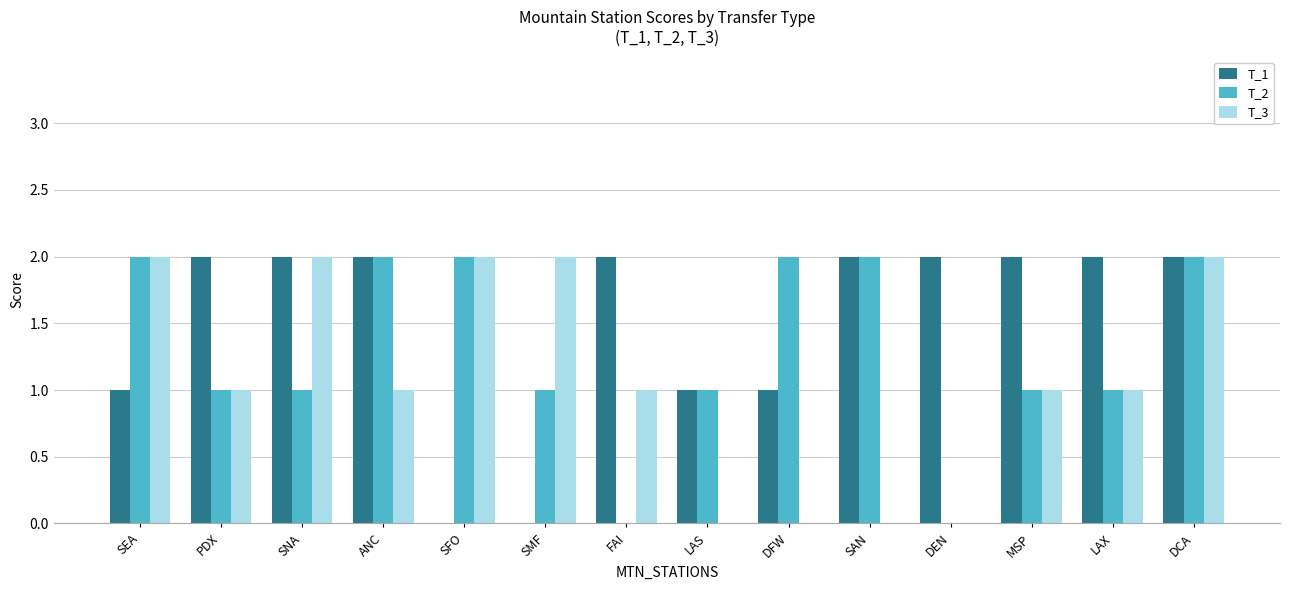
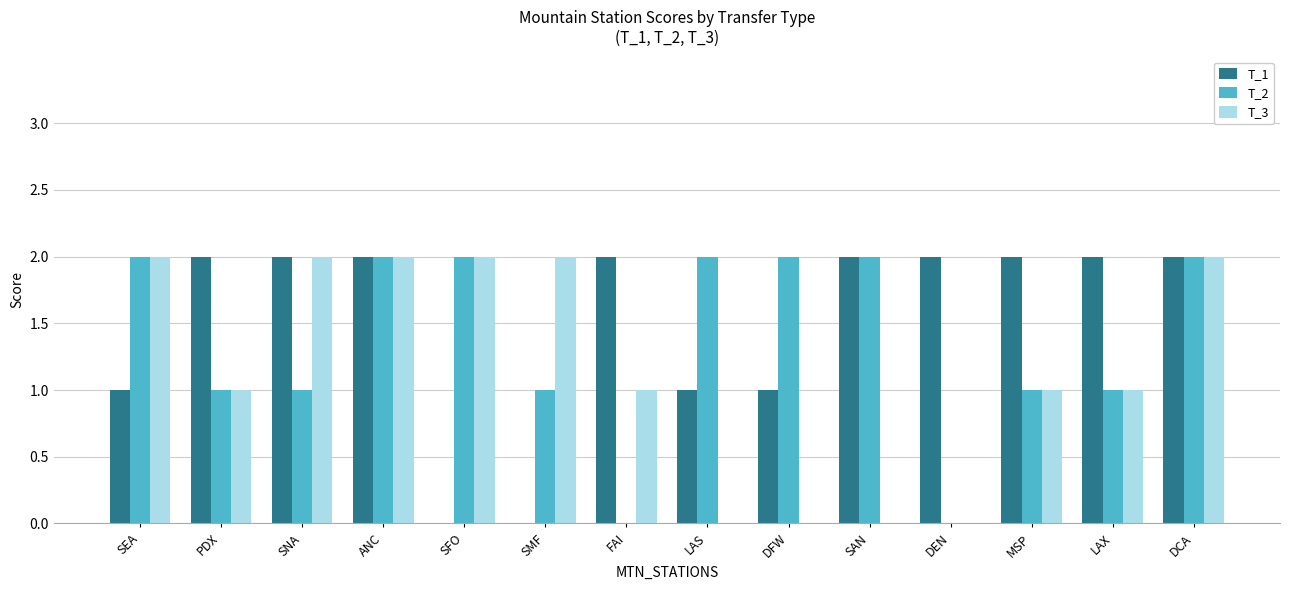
T_3, ANC: 1 -> 2
T_2, LAS: 1 -> 2
